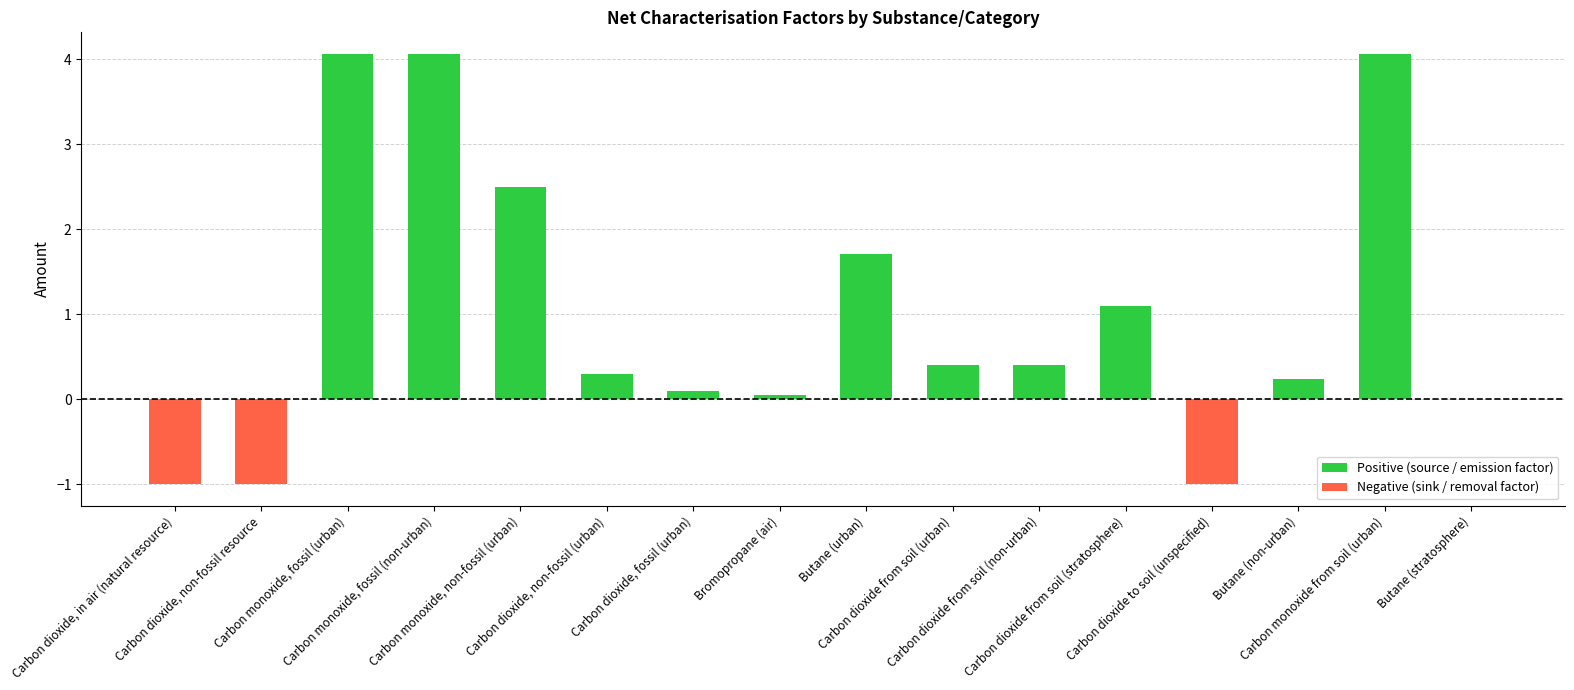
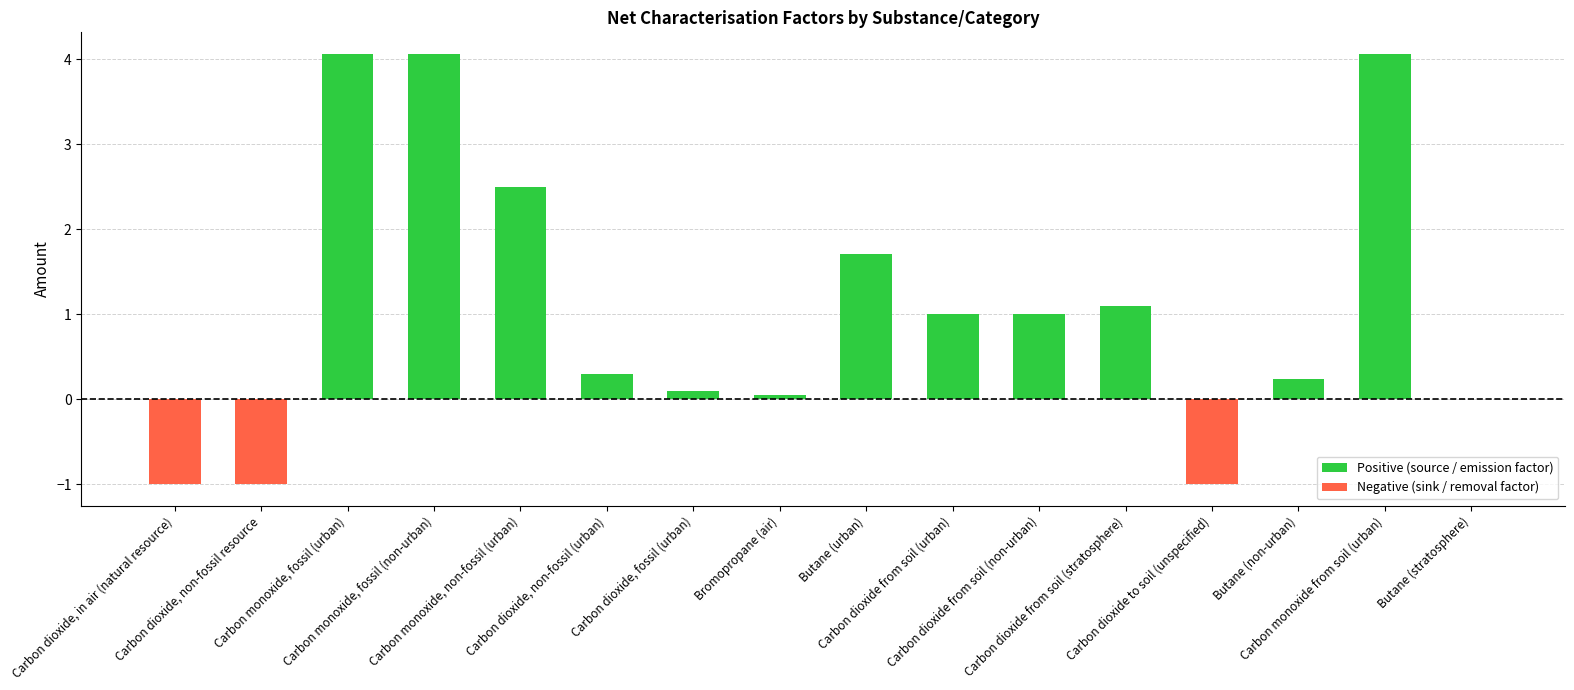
Carbon dioxide from soil (urban): 0.4 -> 1.0
Carbon dioxide from soil (non-urban): 0.4 -> 1.0
